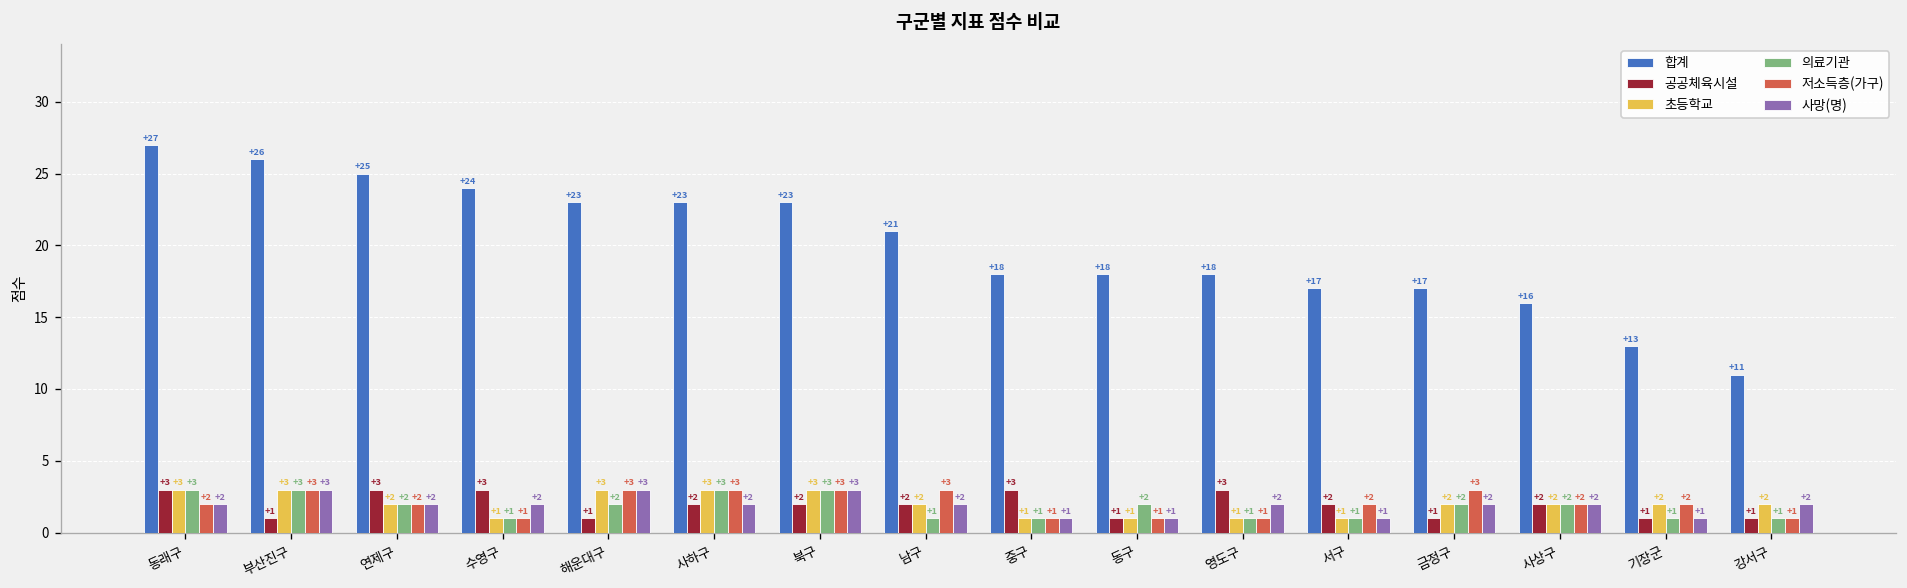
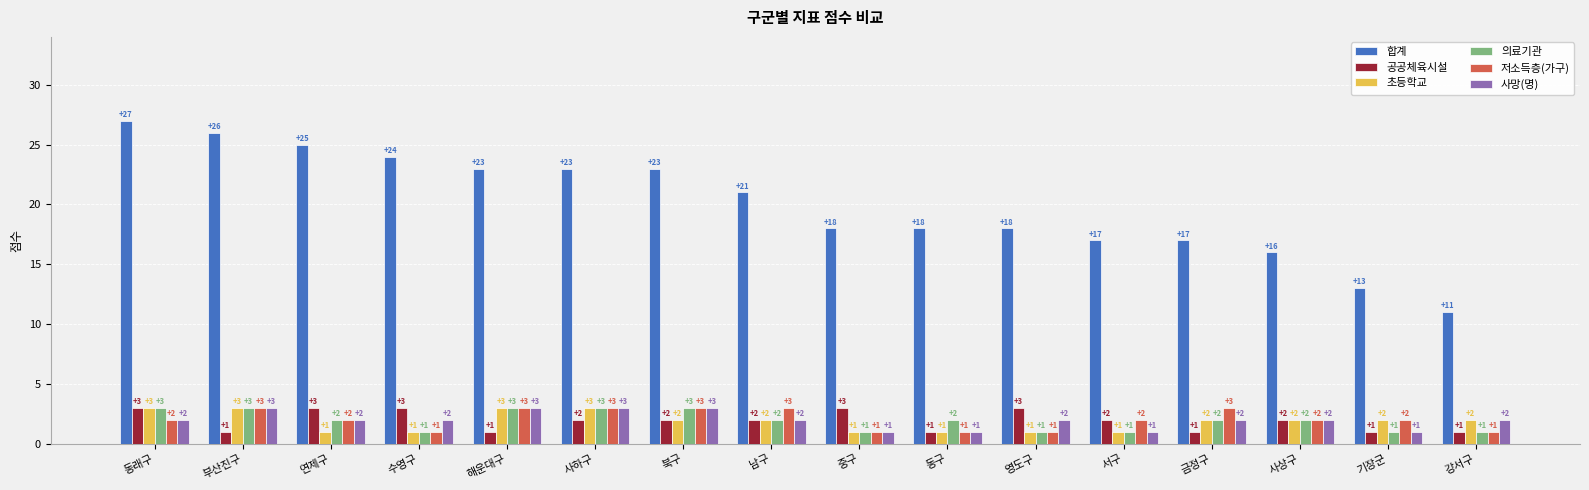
초등학교, 연제구: +2 -> +1
의료기관, 해운대구: +2 -> +3
사망(명), 사하구: +2 -> +3
초등학교, 북구: +3 -> +2
의료기관, 남구: +1 -> +2
